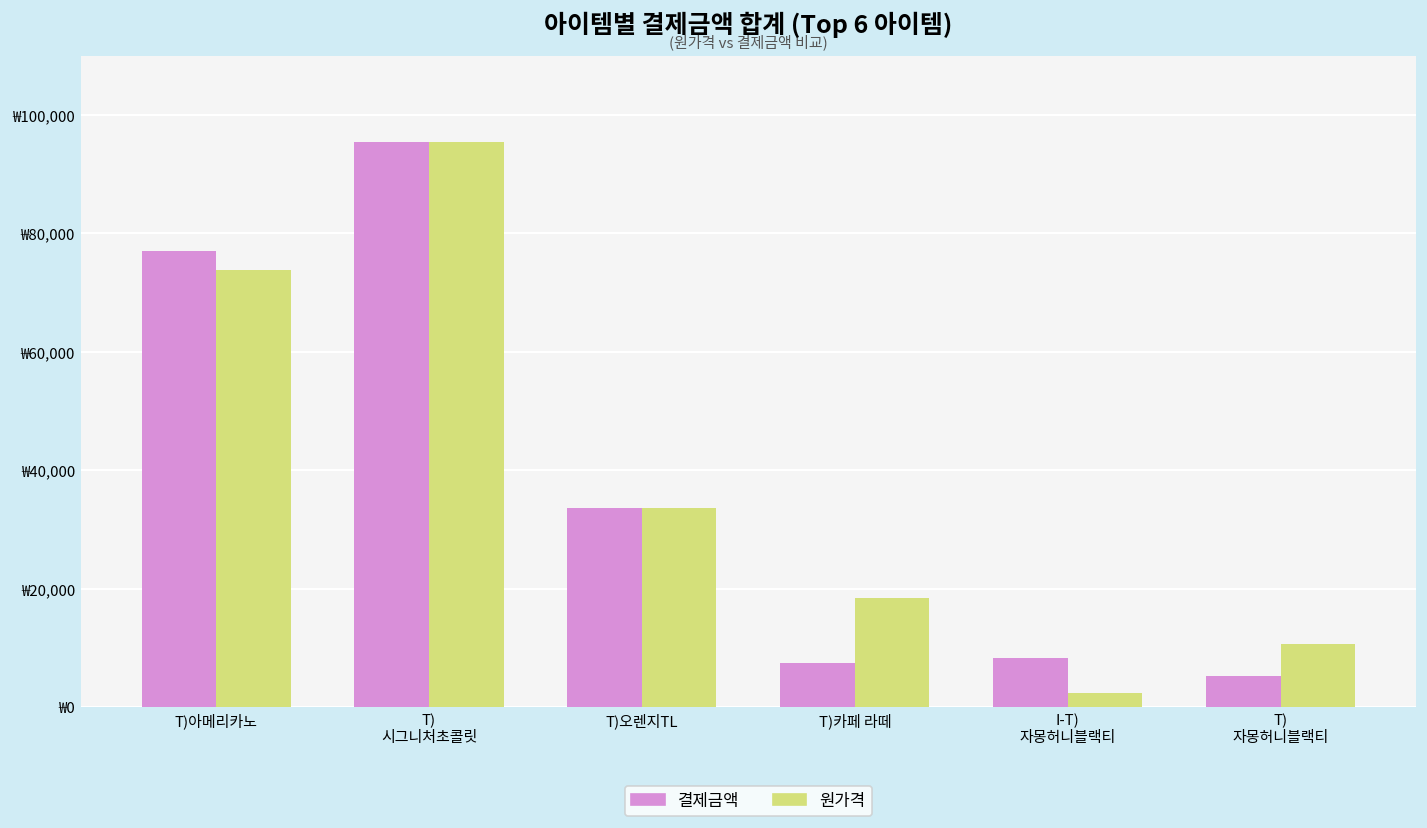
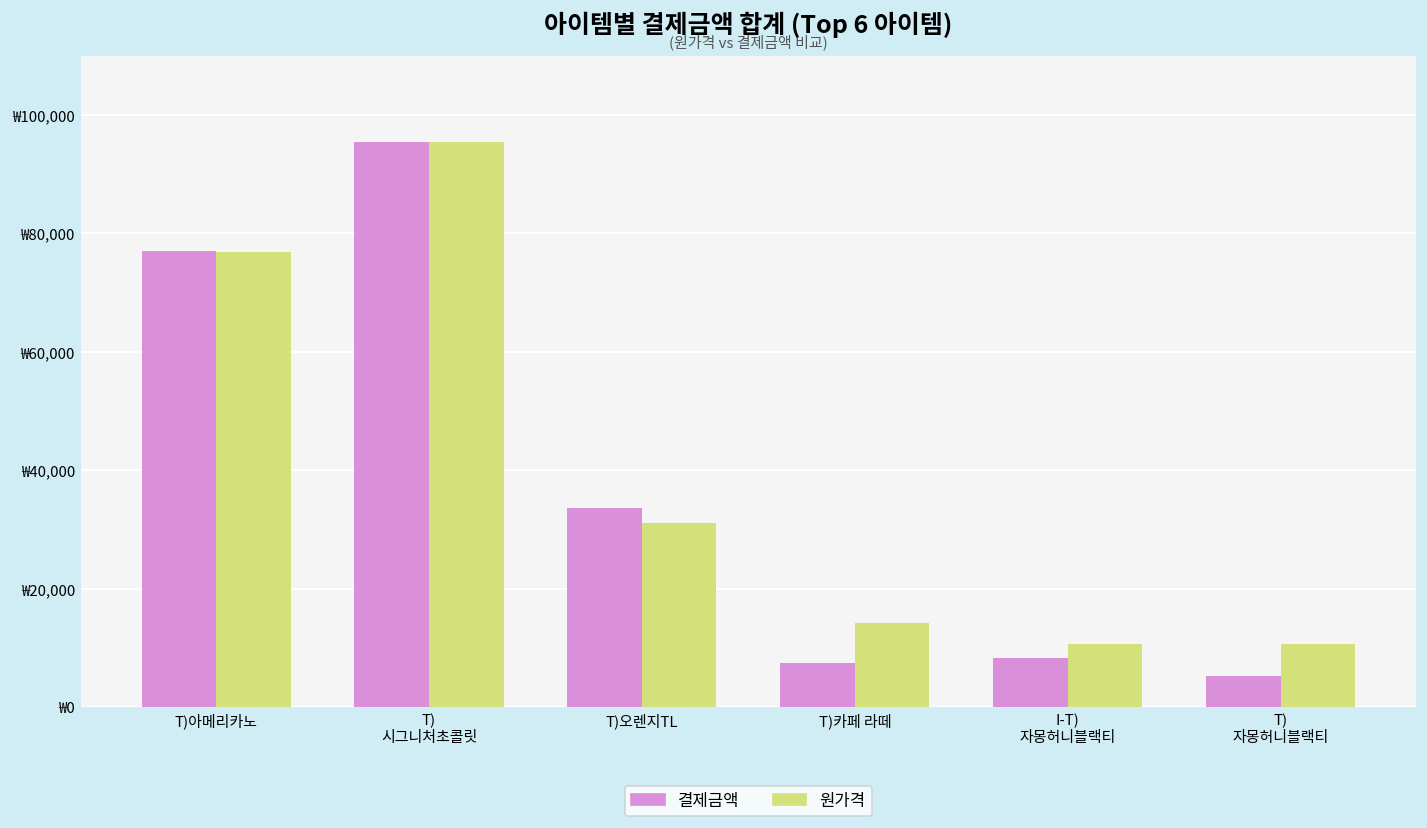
원가격, T)아메리카노: ₩74,000 -> ₩77,000
원가격, T)오렌지TL: ₩34,000 -> ₩31,000
원가격, T)카페 라떼: ₩18,000 -> ₩14,000
원가격, I-T) 자몽허니블랙티: ₩2,000 -> ₩11,000
